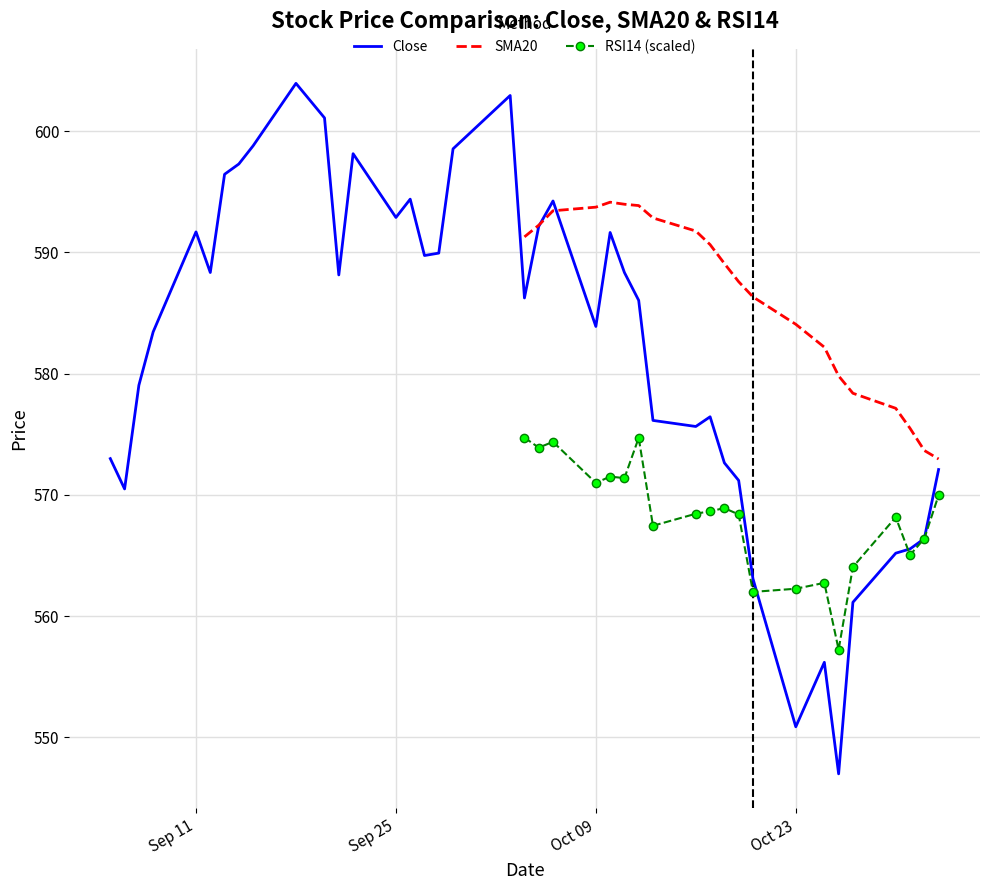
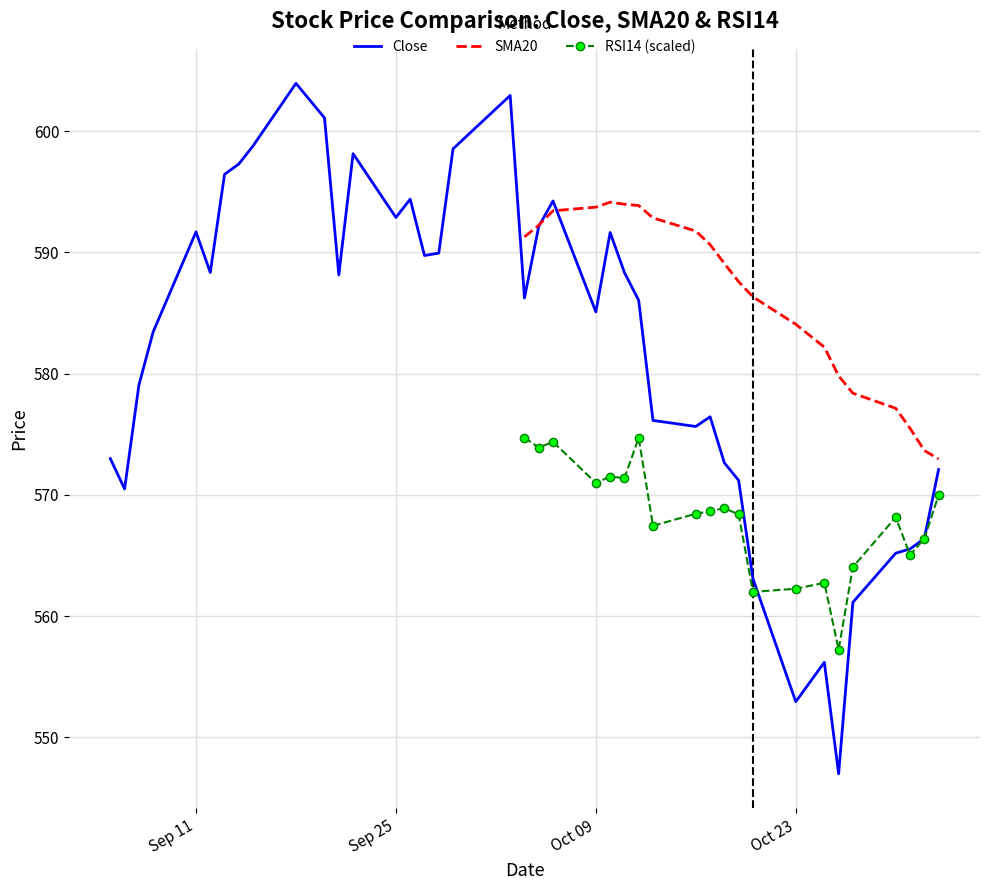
Close, Oct 09: 583.9 -> 585.1
Close, Oct 23: 550.9 -> 553.0
